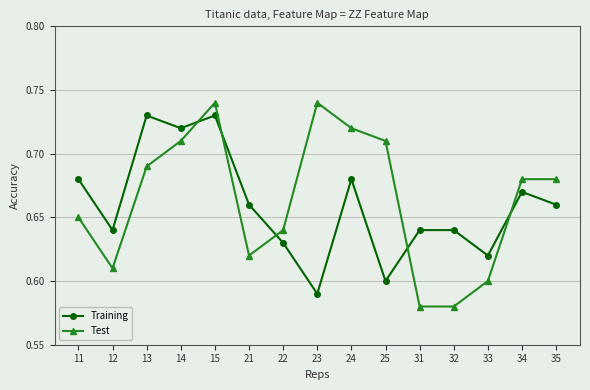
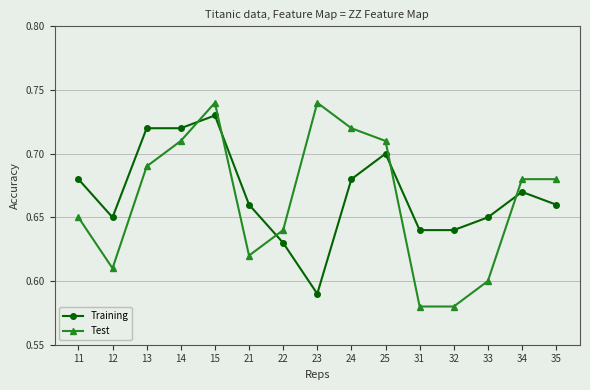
Training, 12: 0.64 -> 0.65
Training, 13: 0.73 -> 0.72
Training, 25: 0.6 -> 0.7
Training, 33: 0.62 -> 0.65
